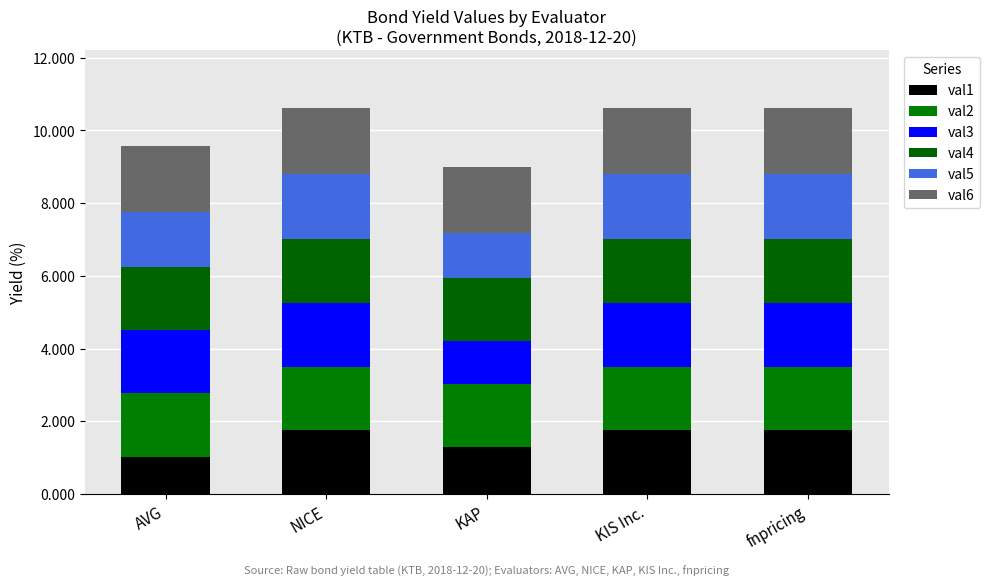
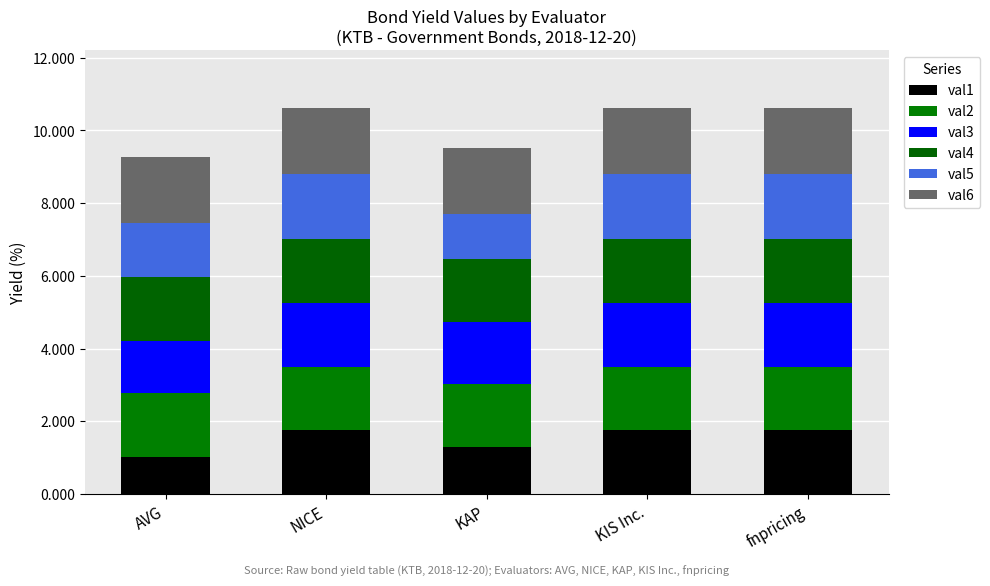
val3, AVG: 1.7 -> 1.4
val3, KAP: 1.2 -> 1.7
